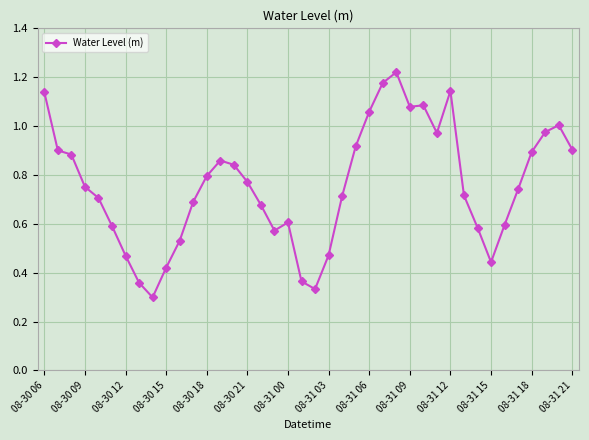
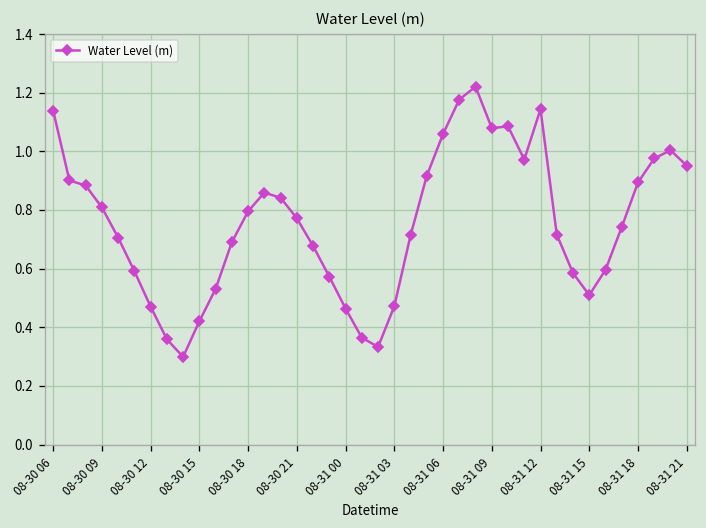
08-30 09: 0.75 -> 0.81
08-31 00: 0.61 -> 0.46
08-31 15: 0.44 -> 0.51
08-31 21: 0.90 -> 0.95
